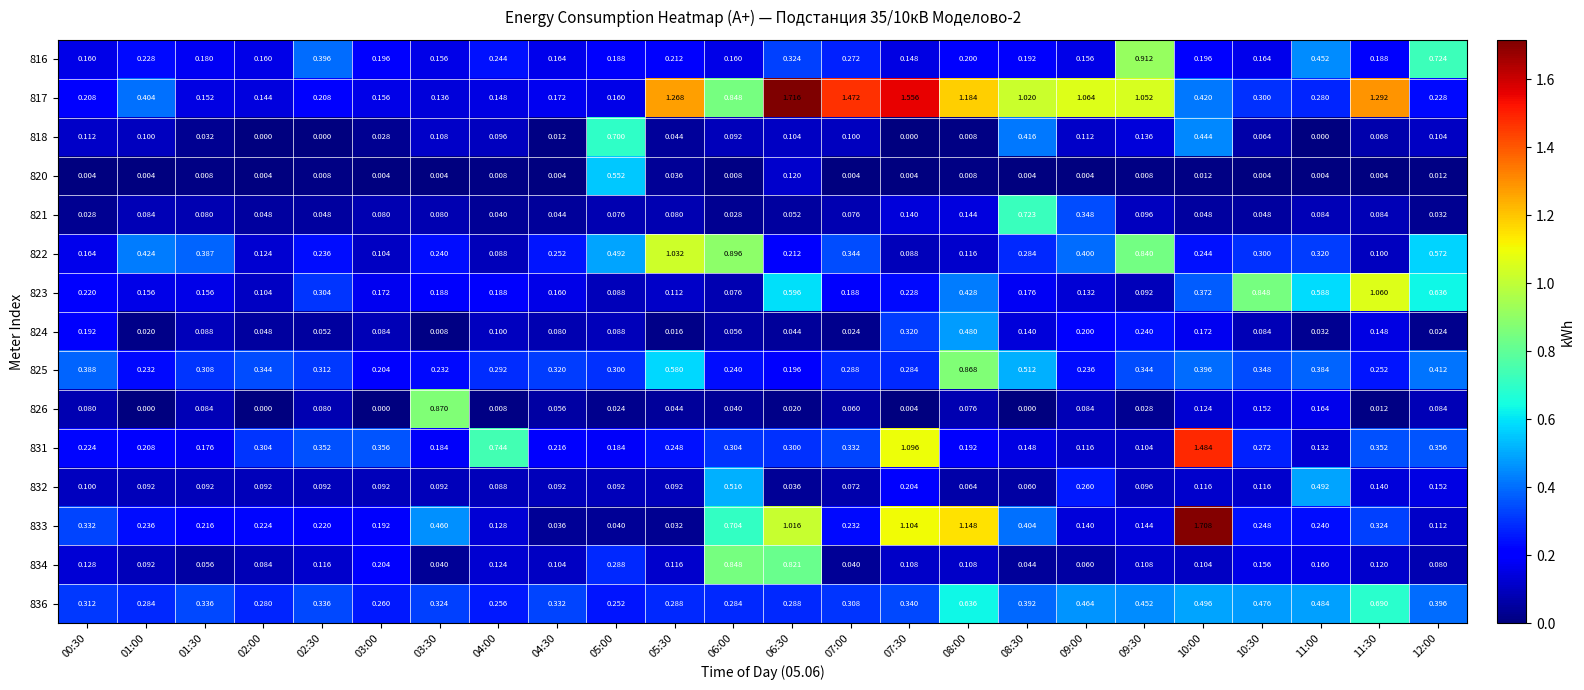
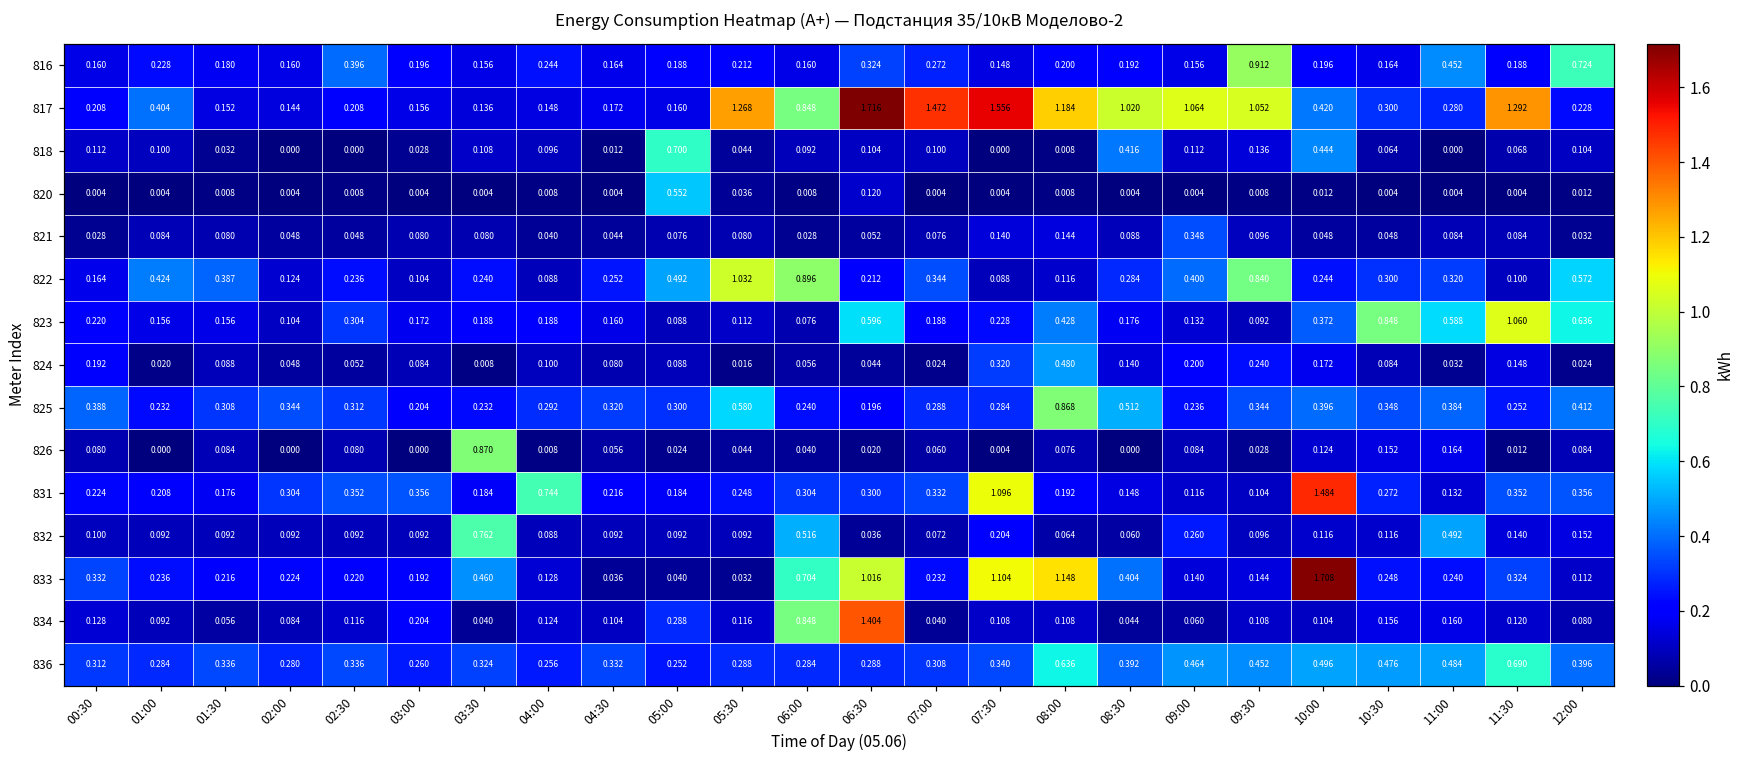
821, 08:30: 0.723 -> 0.088
832, 03:30: 0.092 -> 0.762
834, 06:30: 0.821 -> 1.404
